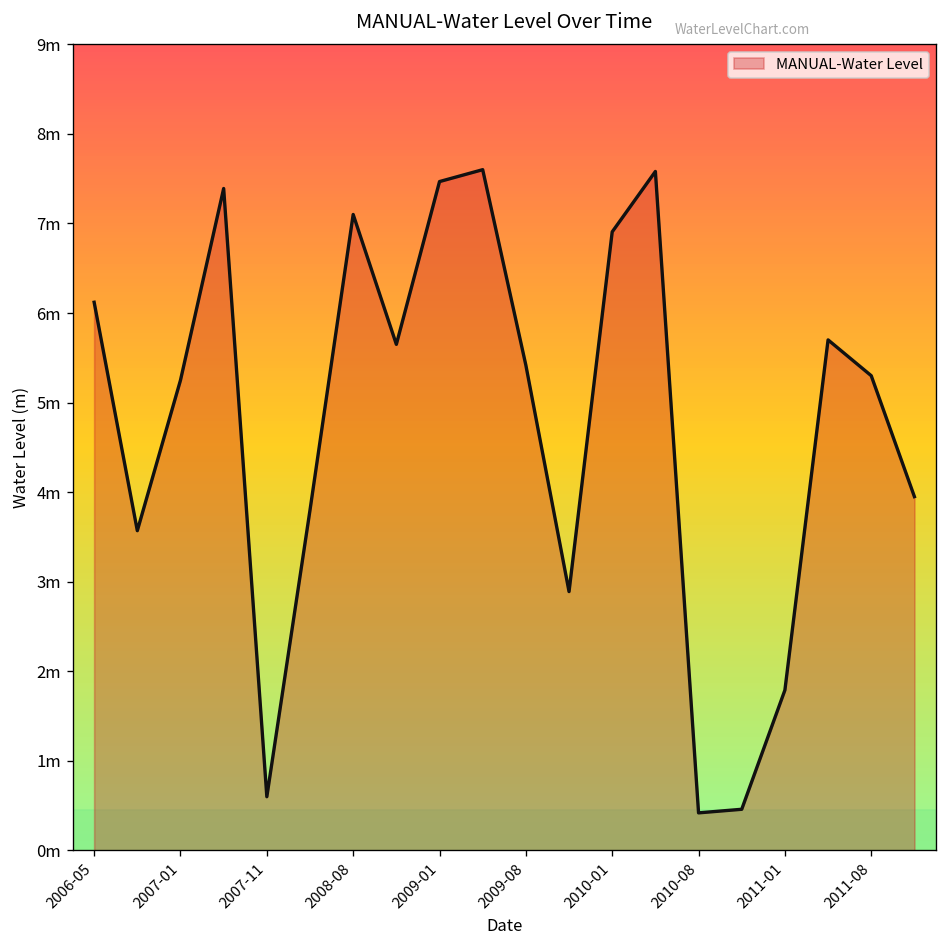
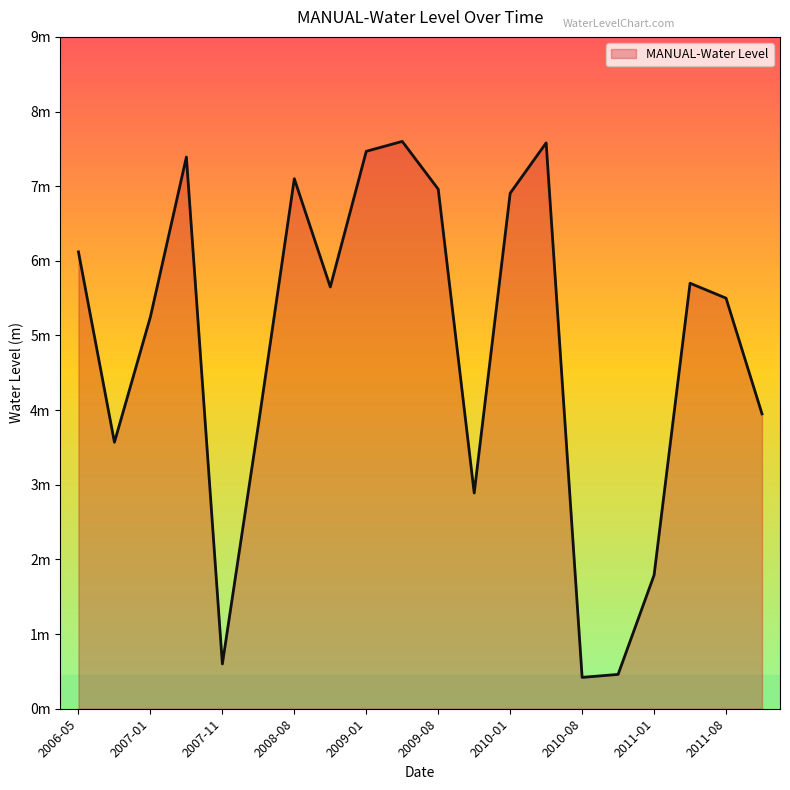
2009-08: 5.4m -> 7.0m
2011-08: 5.3m -> 5.5m
